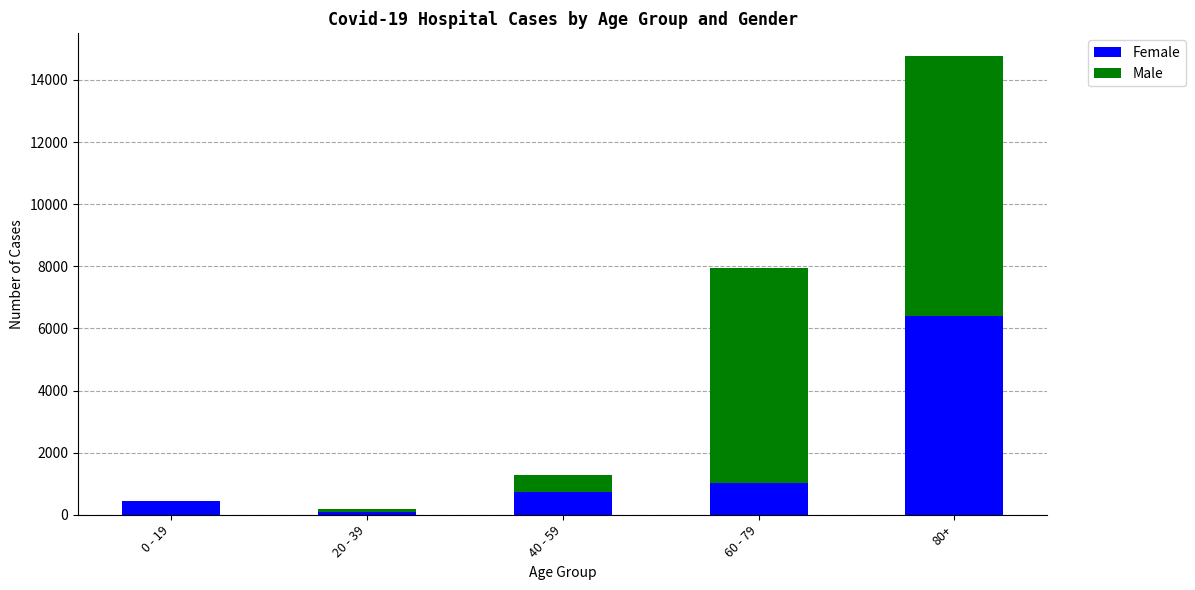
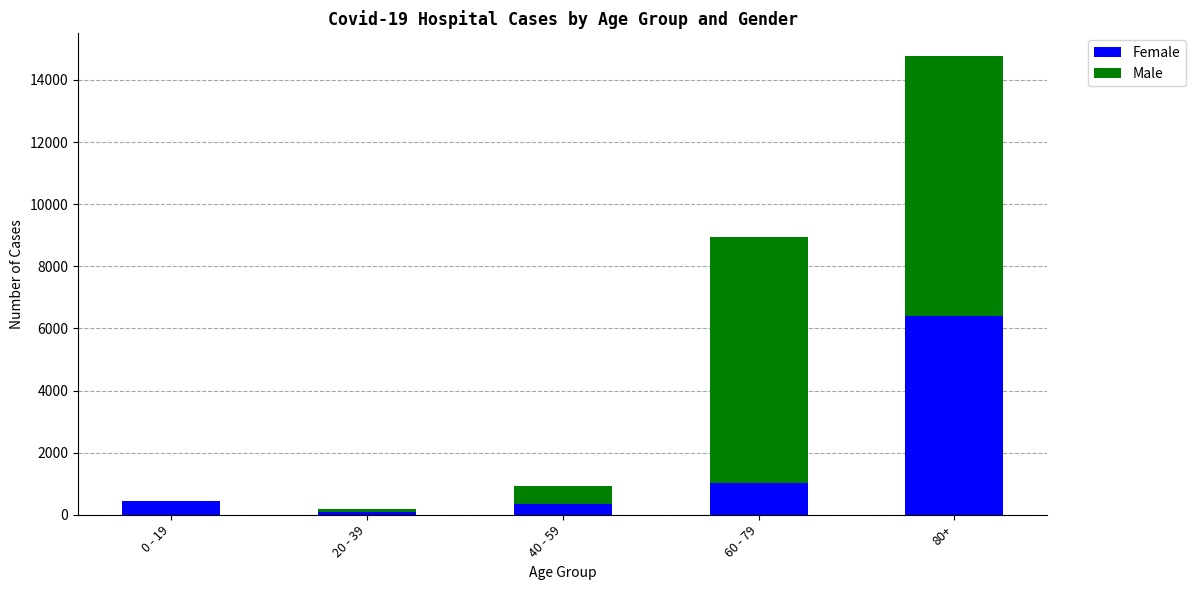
Female, 40 - 59: 700 -> 400
Male, 60 - 79: 6900 -> 7900
